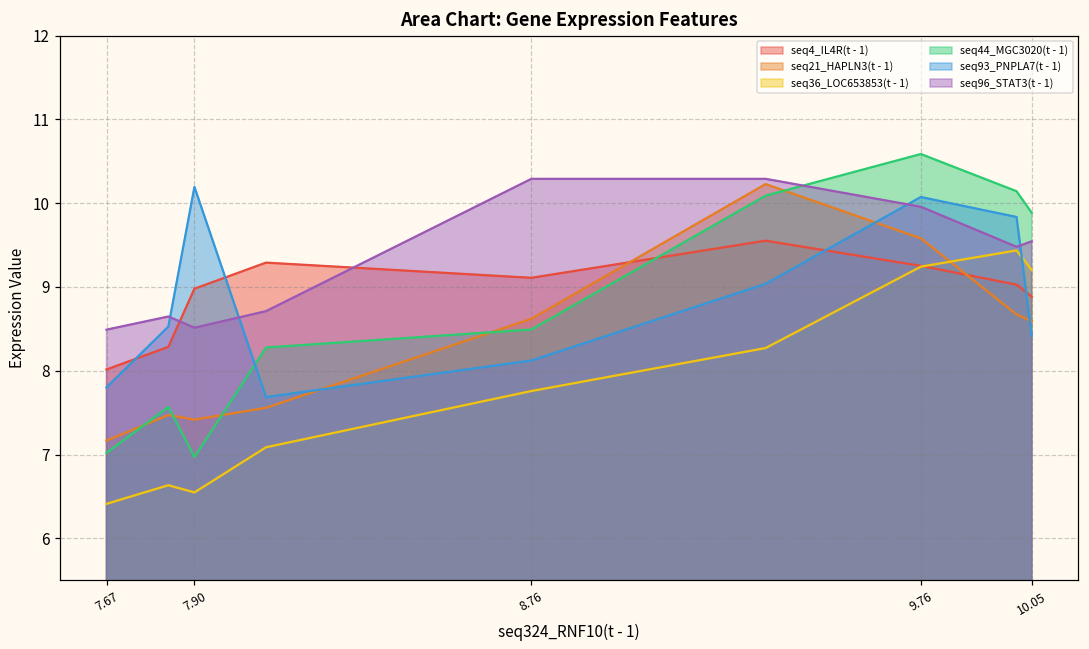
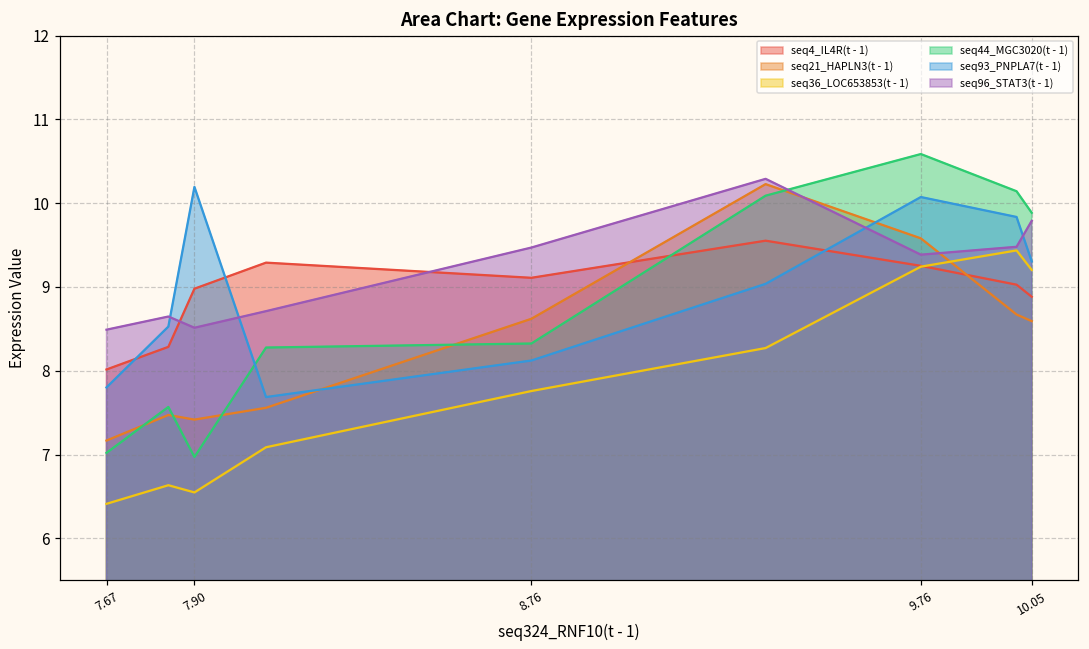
seq44_MGC3020(t - 1), 8.76: 8.5 -> 8.3
seq96_STAT3(t - 1), 8.76: 10.3 -> 9.5
seq96_STAT3(t - 1), 9.76: 10.0 -> 9.4
seq93_PNPLA7(t - 1), 10.05: 8.4 -> 9.3
seq96_STAT3(t - 1), 10.05: 9.5 -> 9.8
